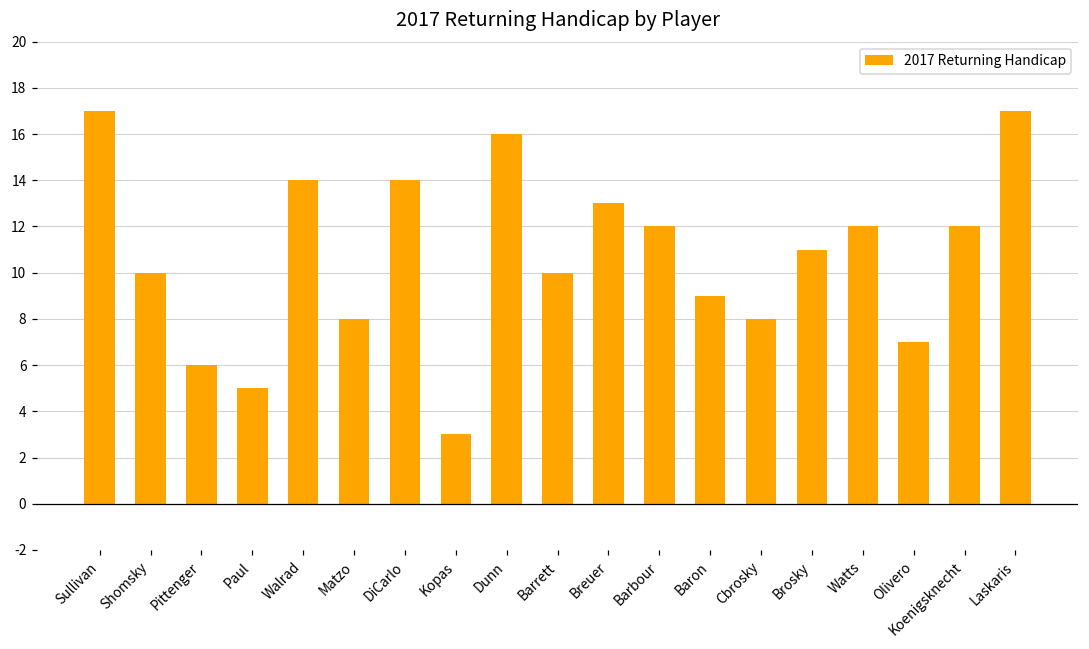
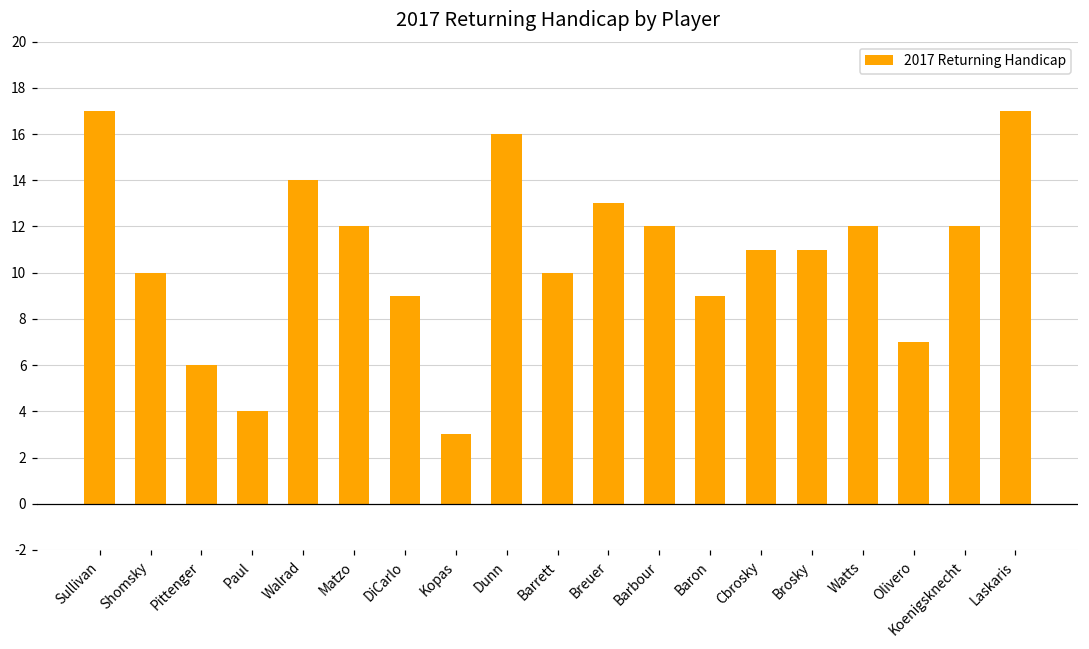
Paul: 5 -> 4
Matzo: 8 -> 12
DiCarlo: 14 -> 9
Cbrosky: 8 -> 11
